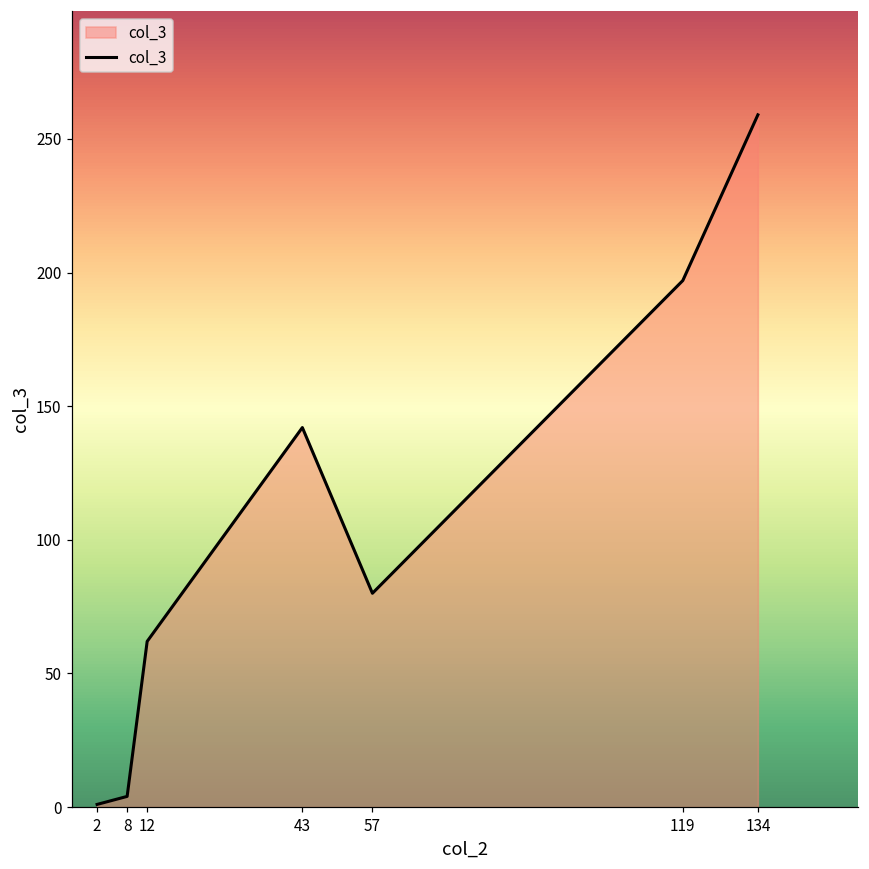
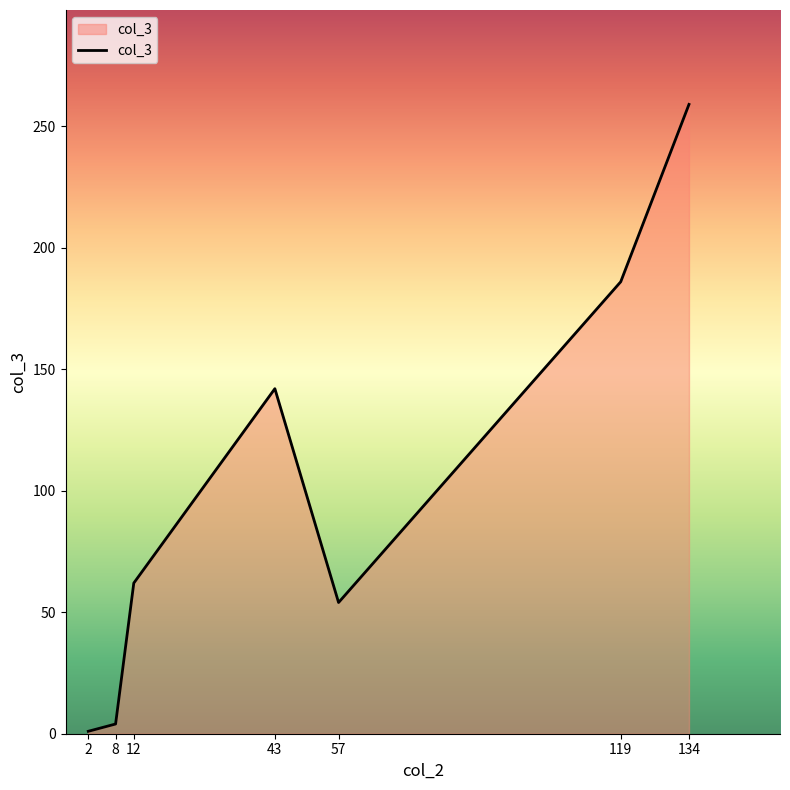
57: 80 -> 54
119: 197 -> 186
